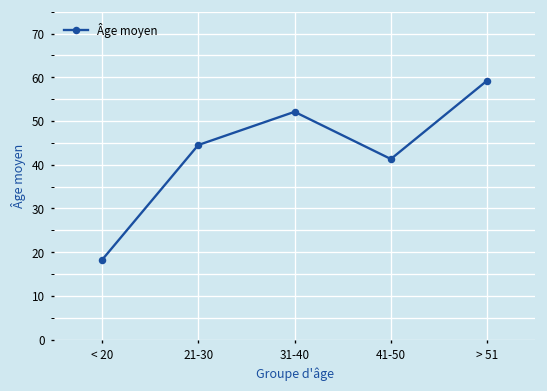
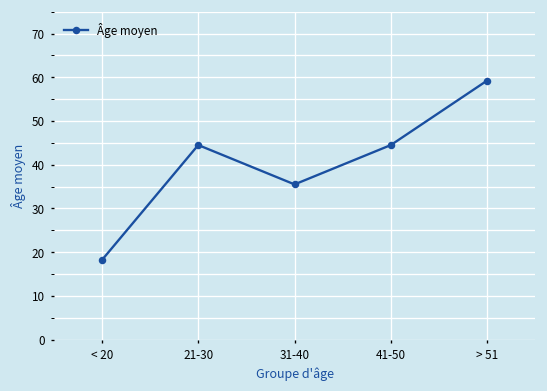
31-40: 52 -> 36
41-50: 41 -> 45
